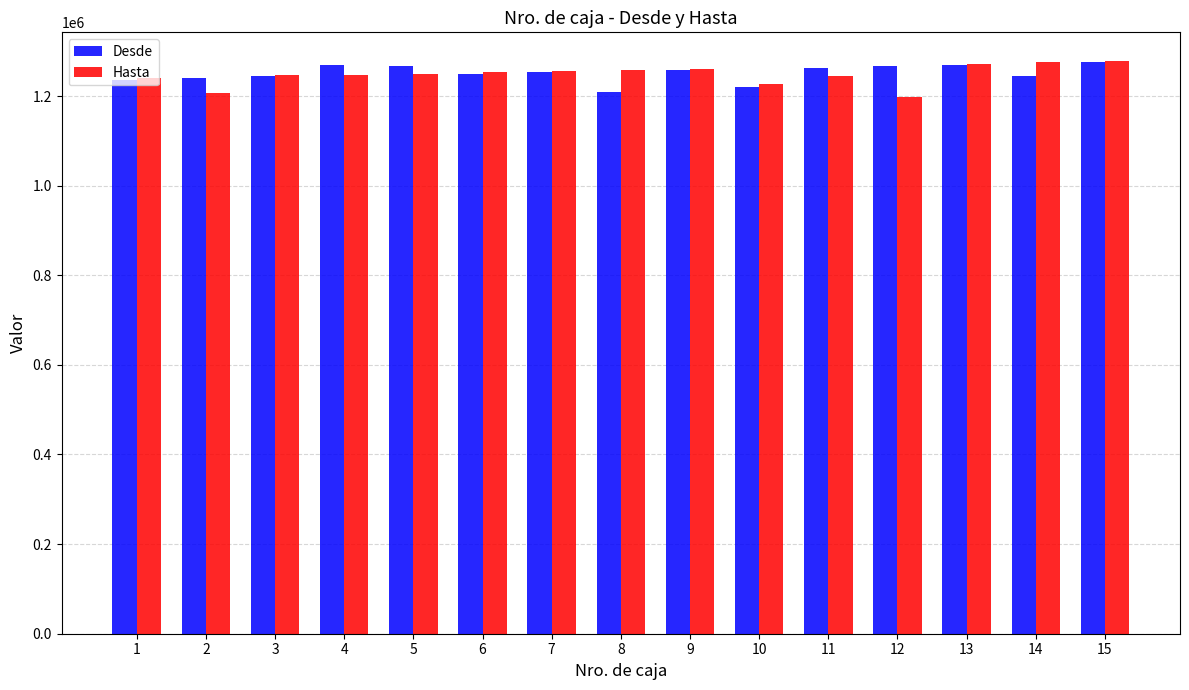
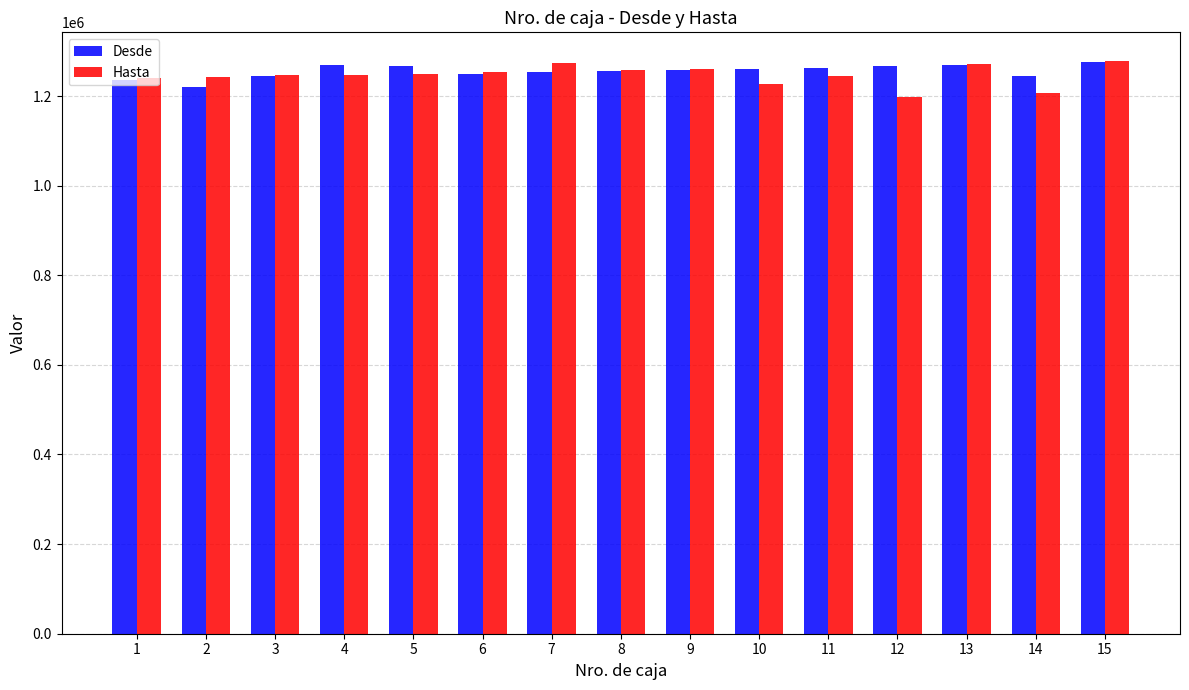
Desde, 2: 1240000 -> 1220000
Hasta, 2: 1210000 -> 1240000
Hasta, 7: 1260000 -> 1270000
Desde, 8: 1210000 -> 1260000
Desde, 10: 1220000 -> 1260000
Hasta, 14: 1280000 -> 1210000
